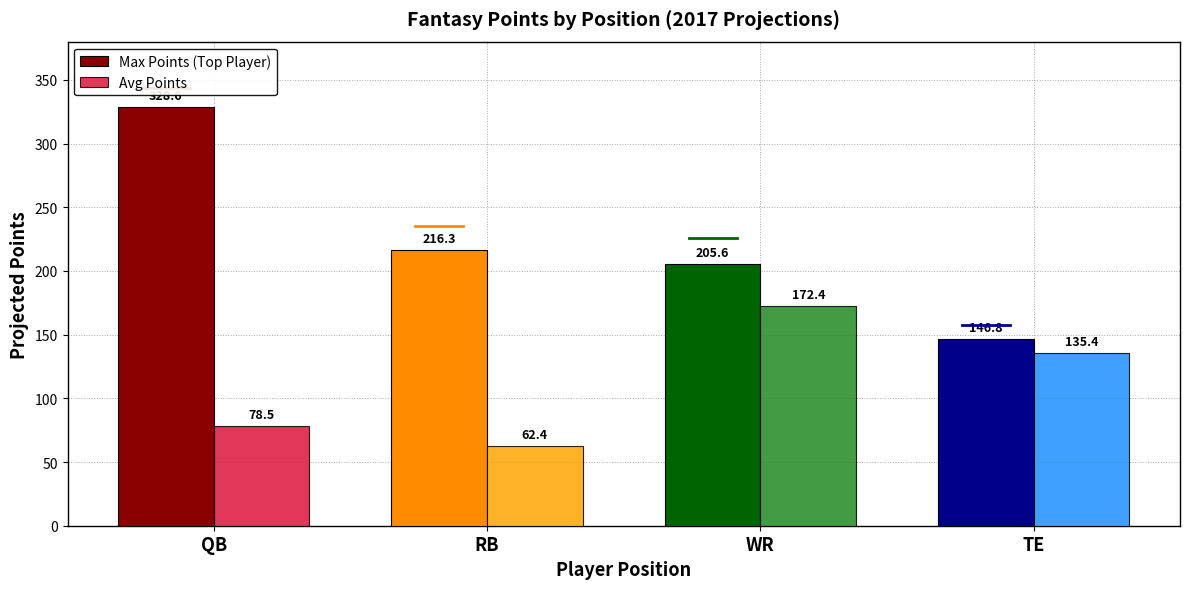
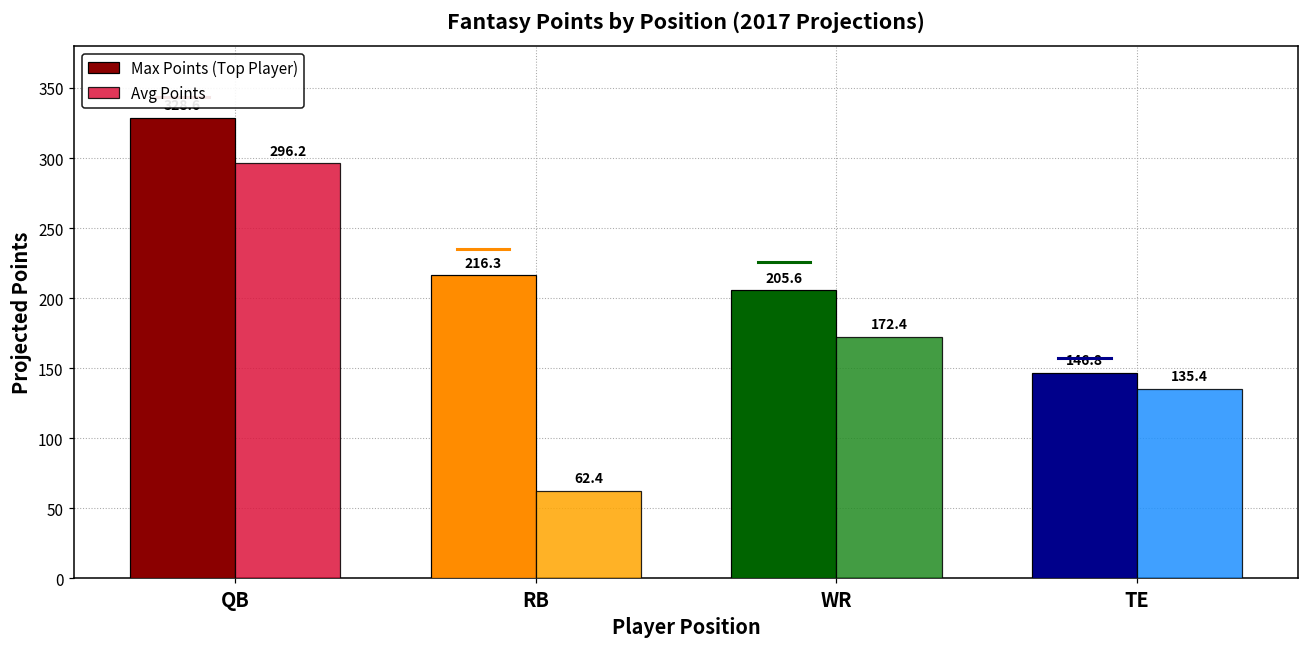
Avg Points, QB: 78.5 -> 296.2
